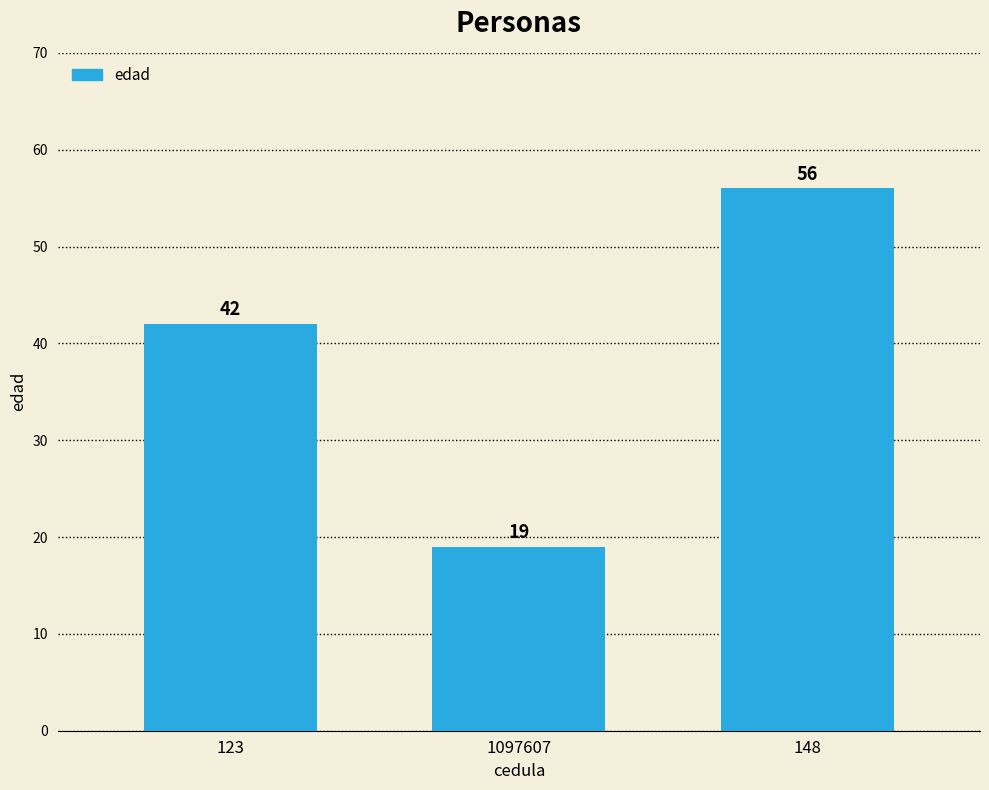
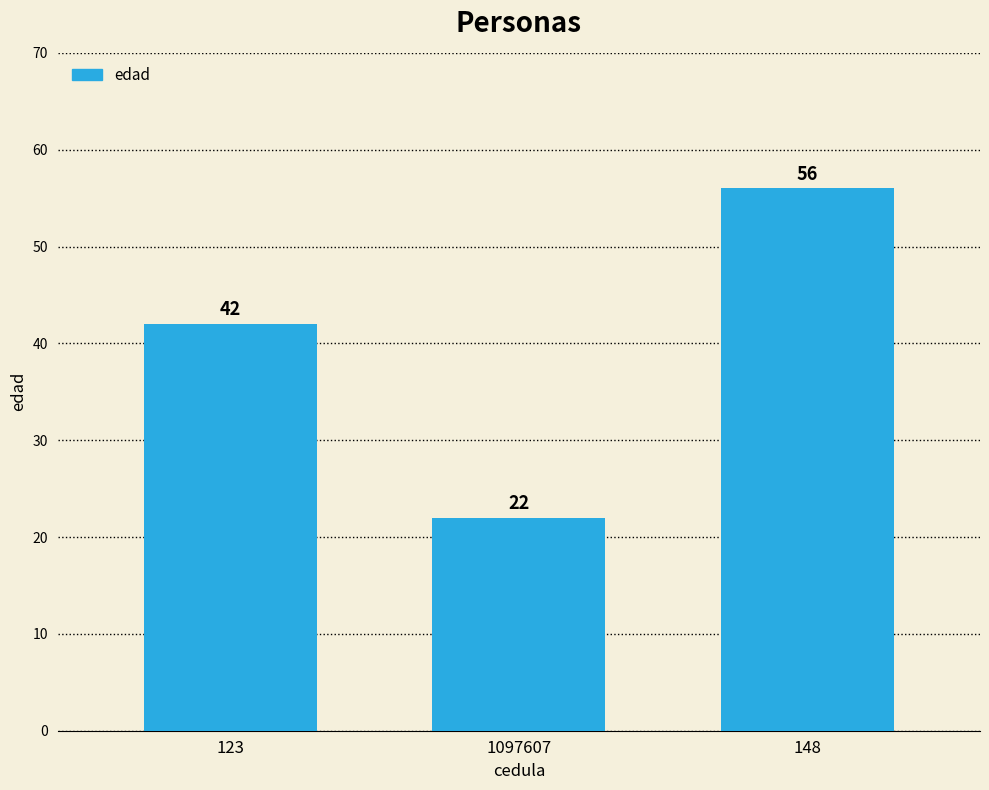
1097607: 19 -> 22
